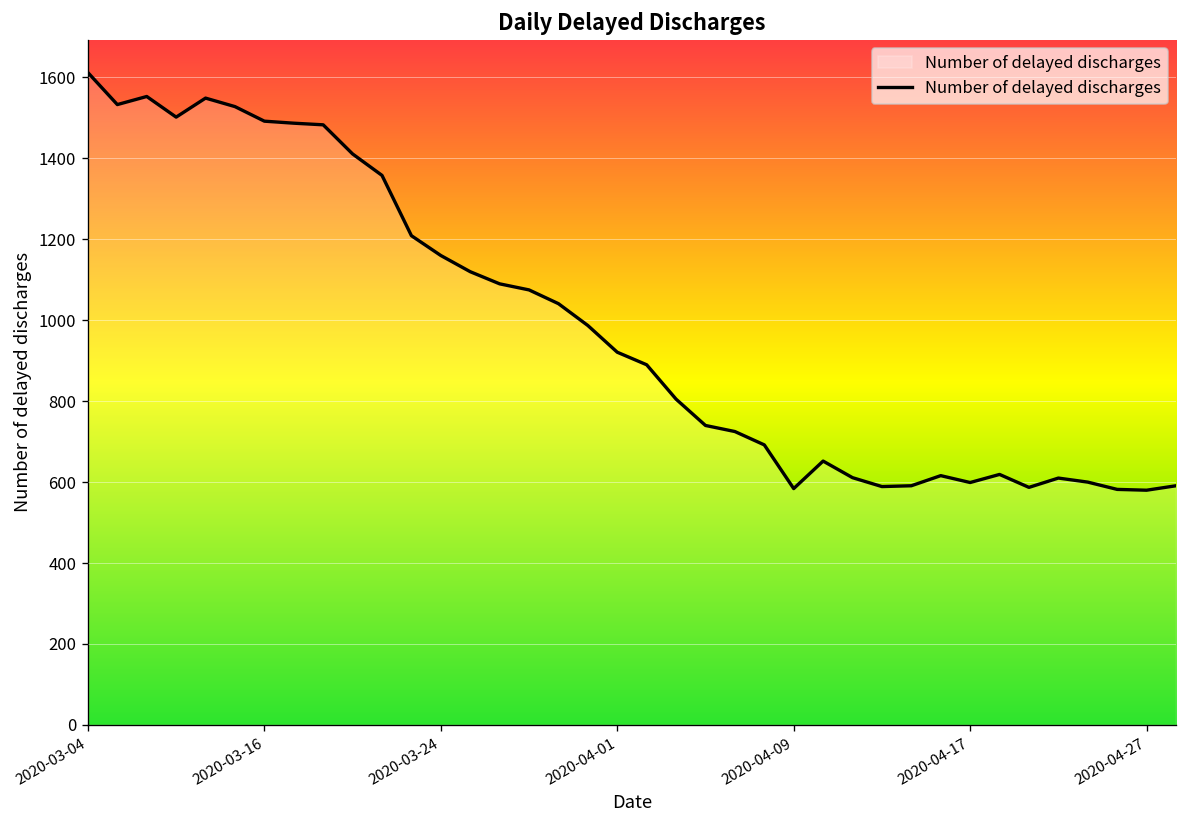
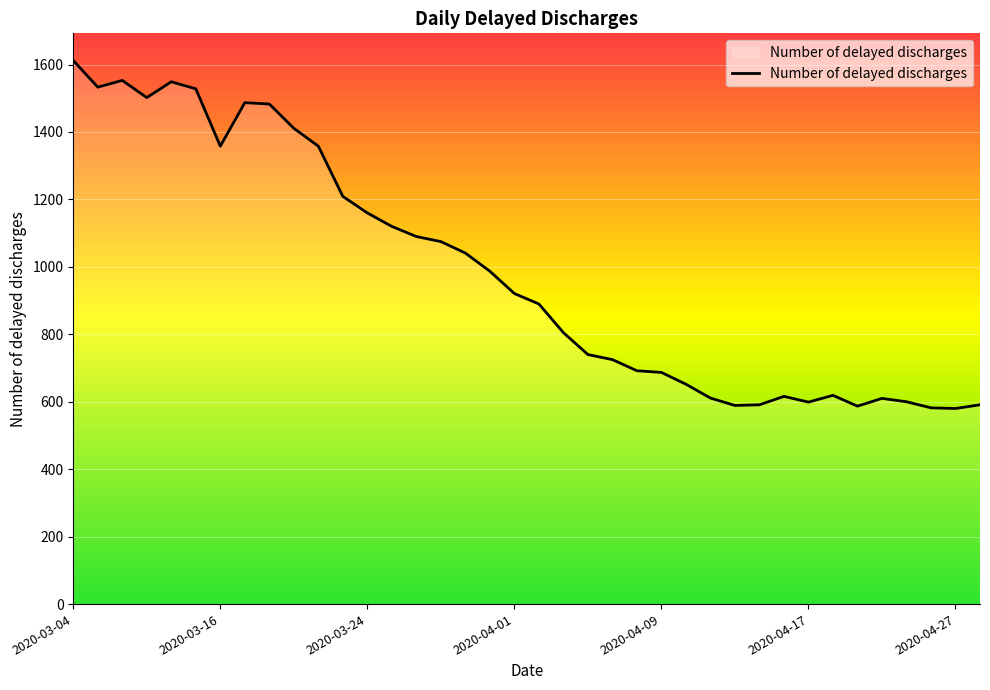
2020-03-16: 1490 -> 1360
2020-04-09: 580 -> 690
